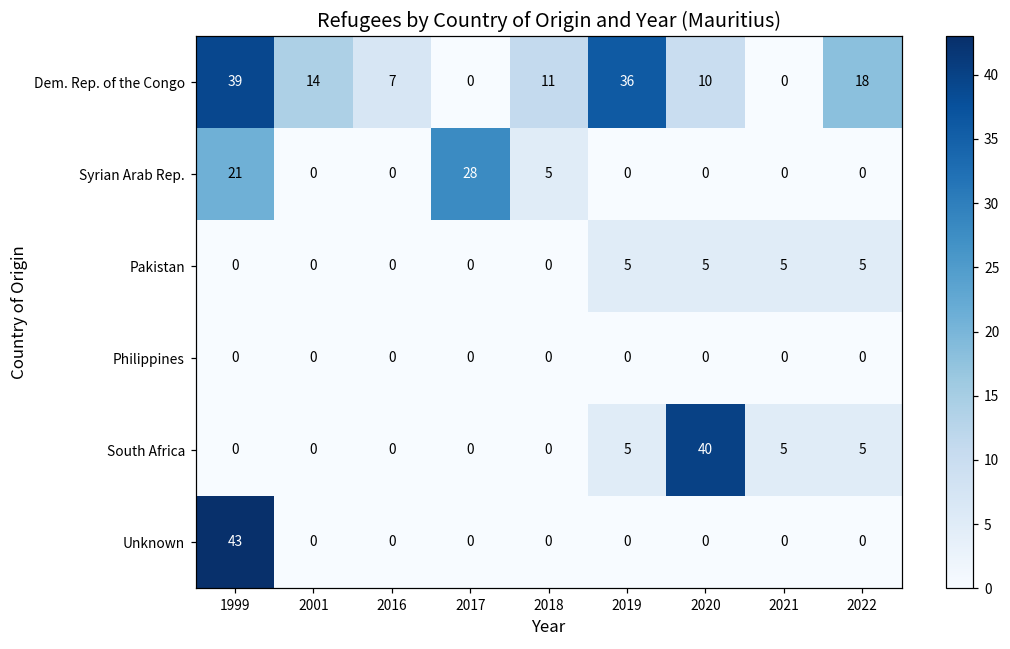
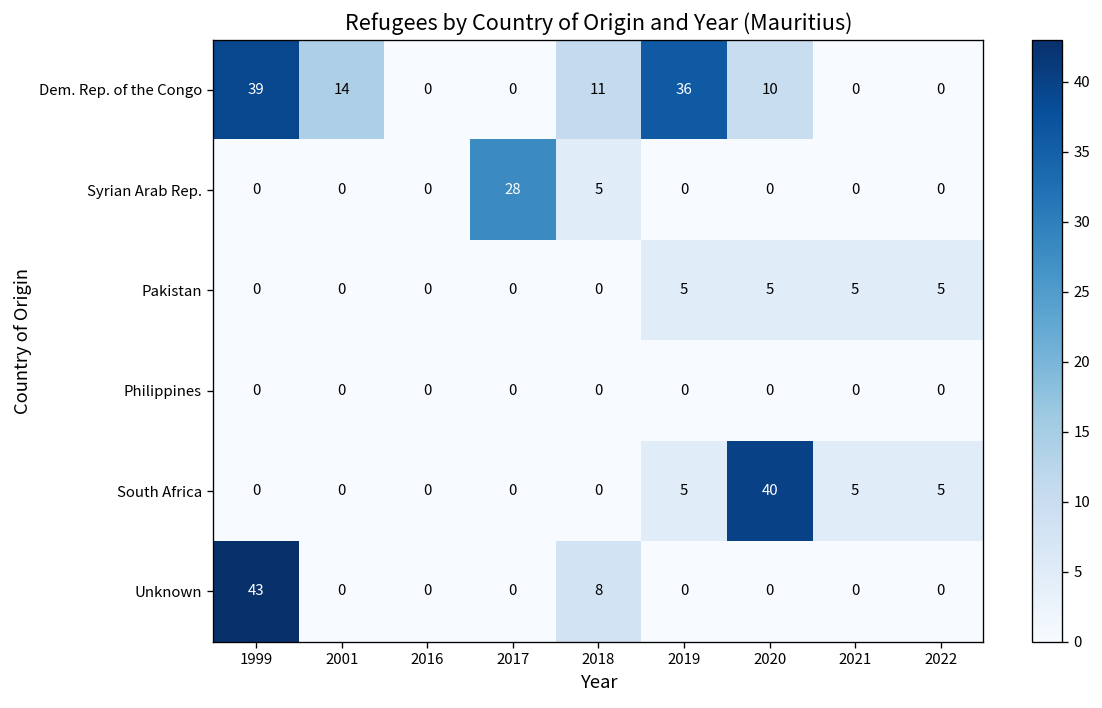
Dem. Rep. of the Congo, 2016: 7 -> 0
Dem. Rep. of the Congo, 2022: 18 -> 0
Syrian Arab Rep., 1999: 21 -> 0
Unknown, 2018: 0 -> 8
